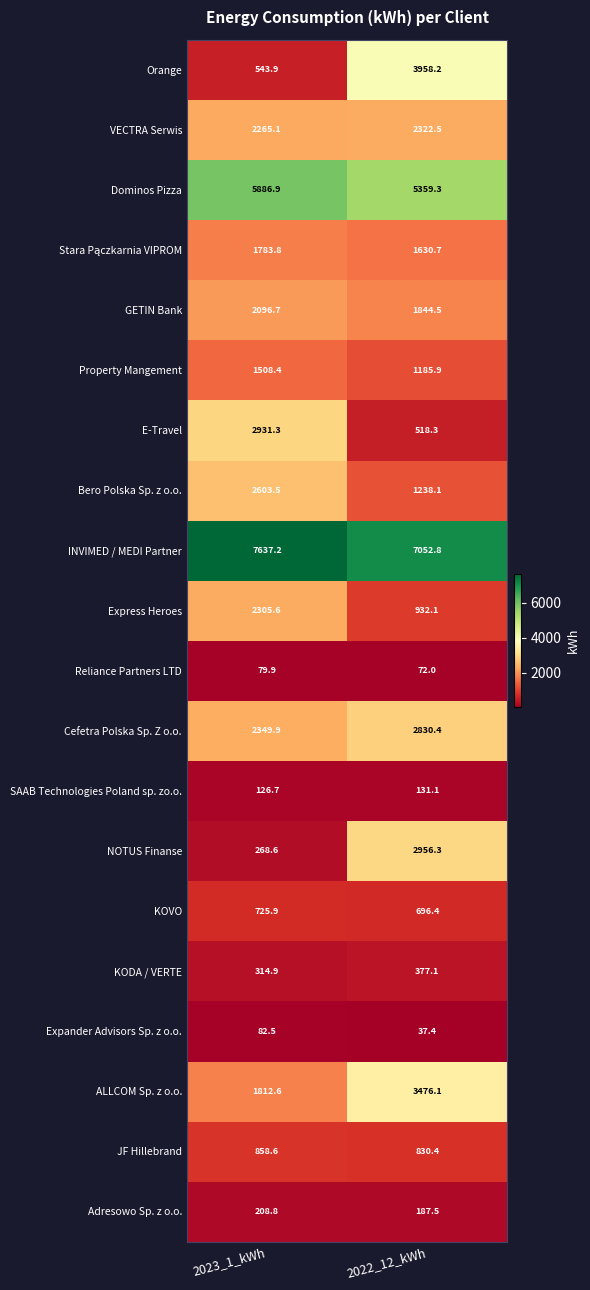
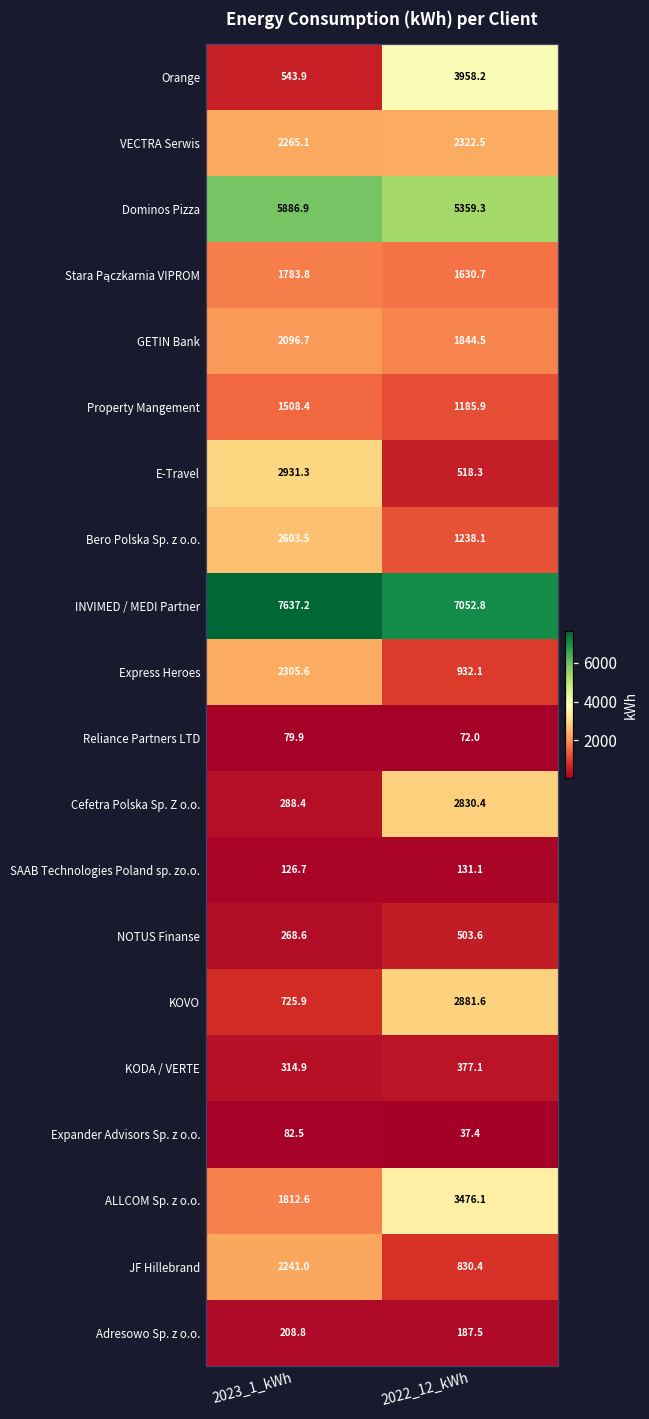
Cefetra Polska Sp. Z o.o., 2023_1_kWh: 2349.9 -> 288.4
NOTUS Finanse, 2022_12_kWh: 2956.3 -> 503.6
KOVO, 2022_12_kWh: 696.4 -> 2881.6
JF Hillebrand, 2023_1_kWh: 858.6 -> 2241.0
